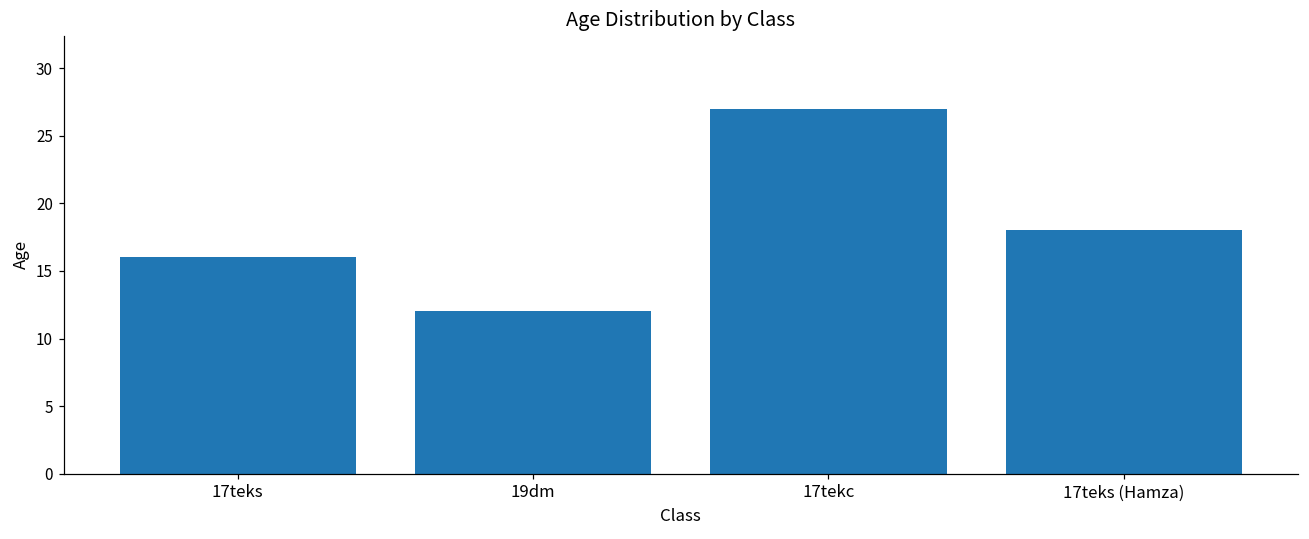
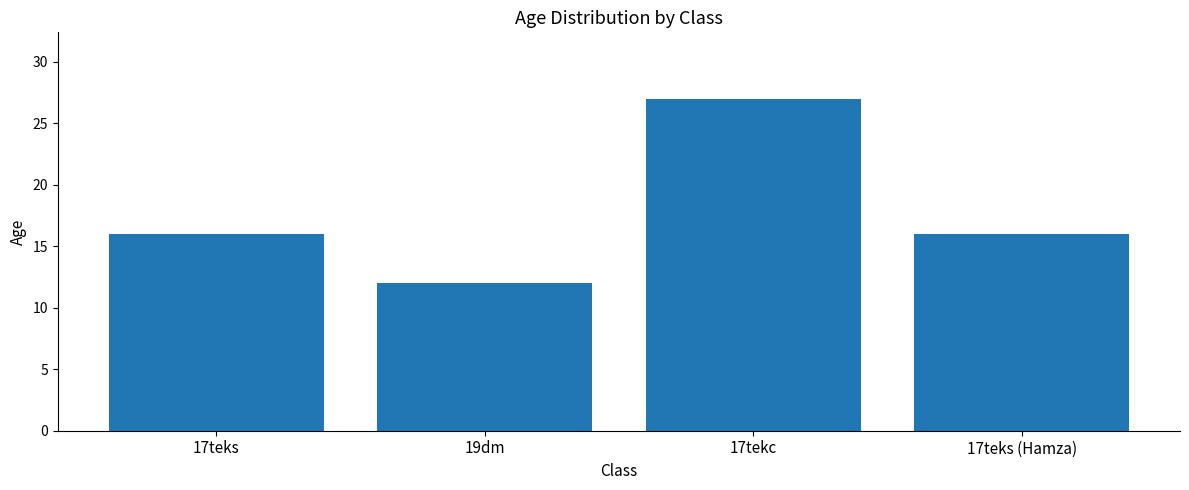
17teks (Hamza): 18 -> 16
